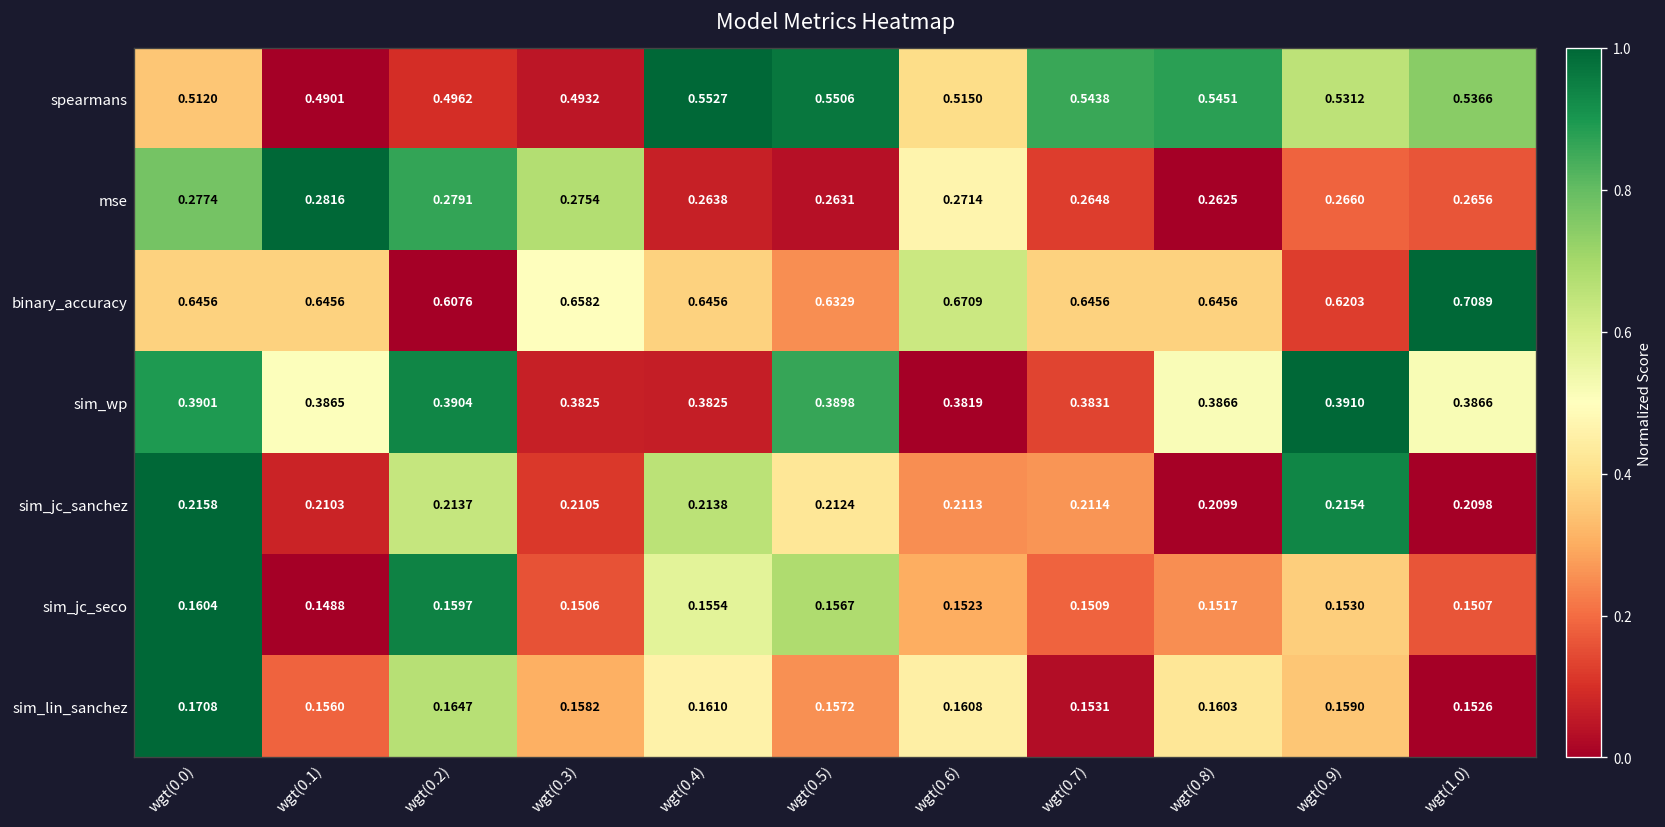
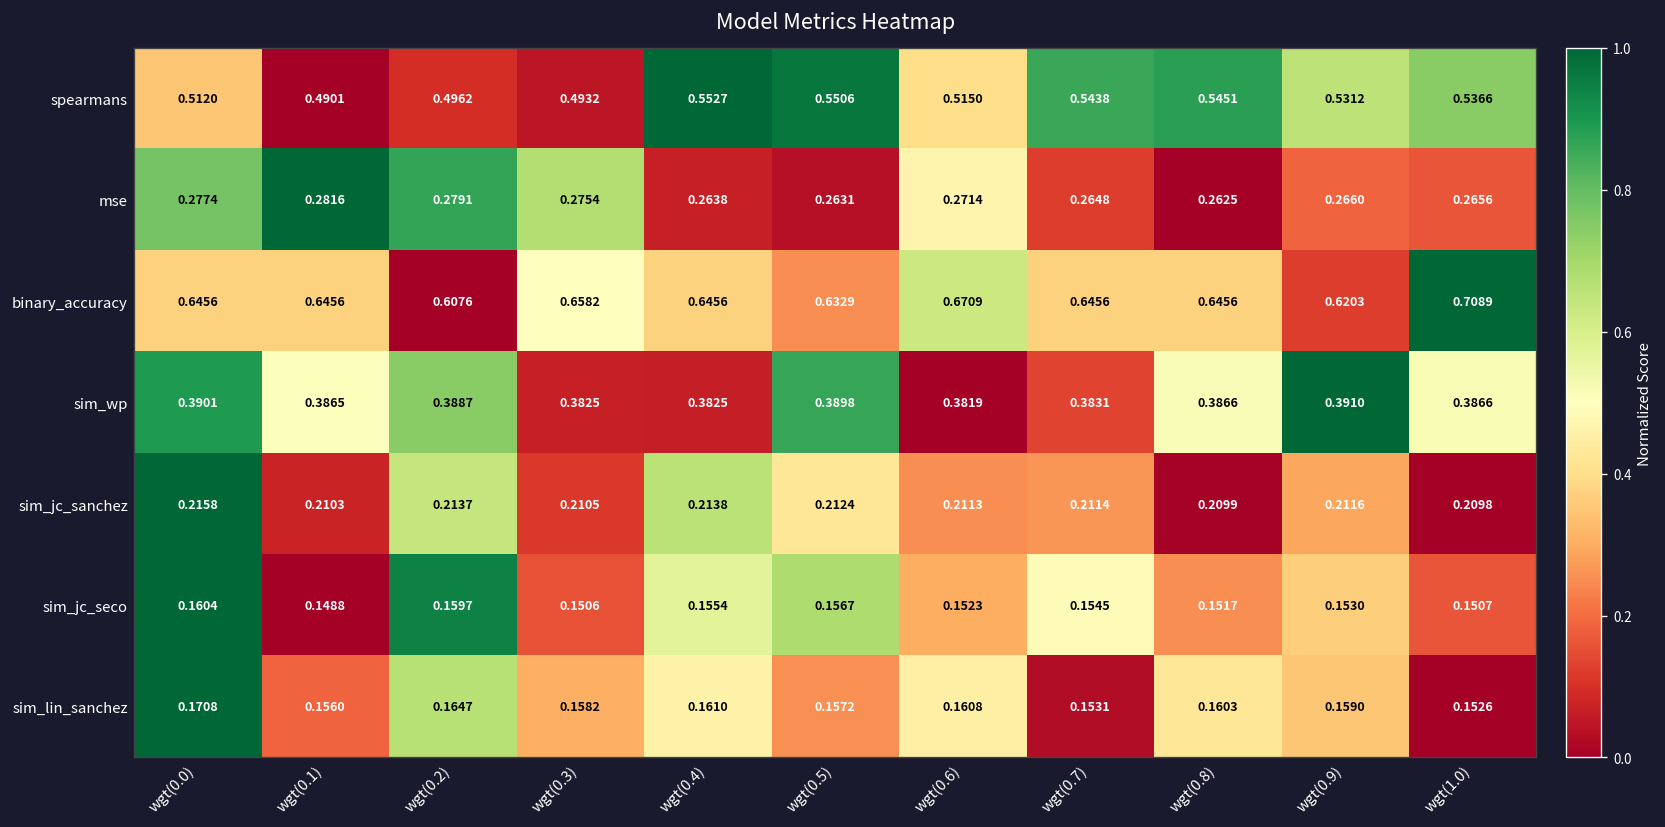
sim_wp, wgt(0.2): 0.3904 -> 0.3887
sim_jc_sanchez, wgt(0.9): 0.2154 -> 0.2116
sim_jc_seco, wgt(0.7): 0.1509 -> 0.1545
